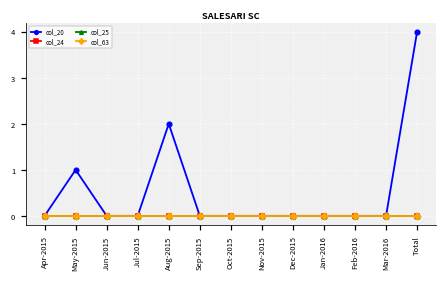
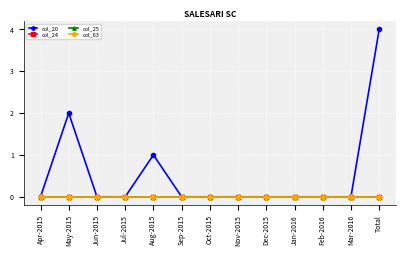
col_20, May-2015: 1 -> 2
col_20, Aug-2015: 2 -> 1
